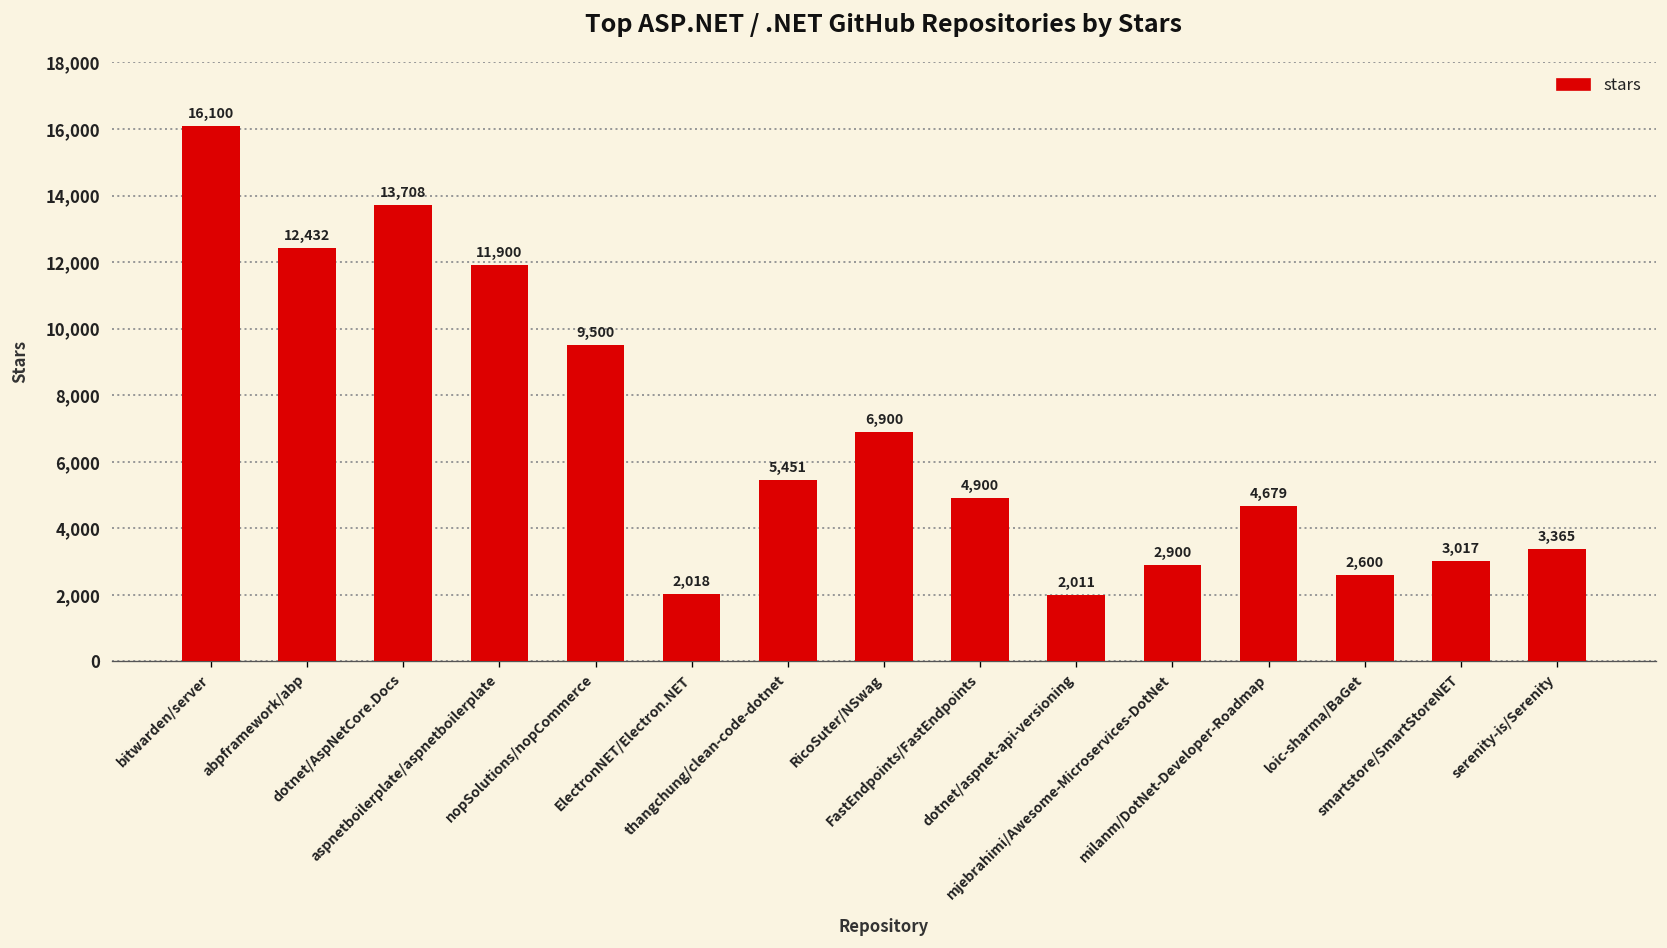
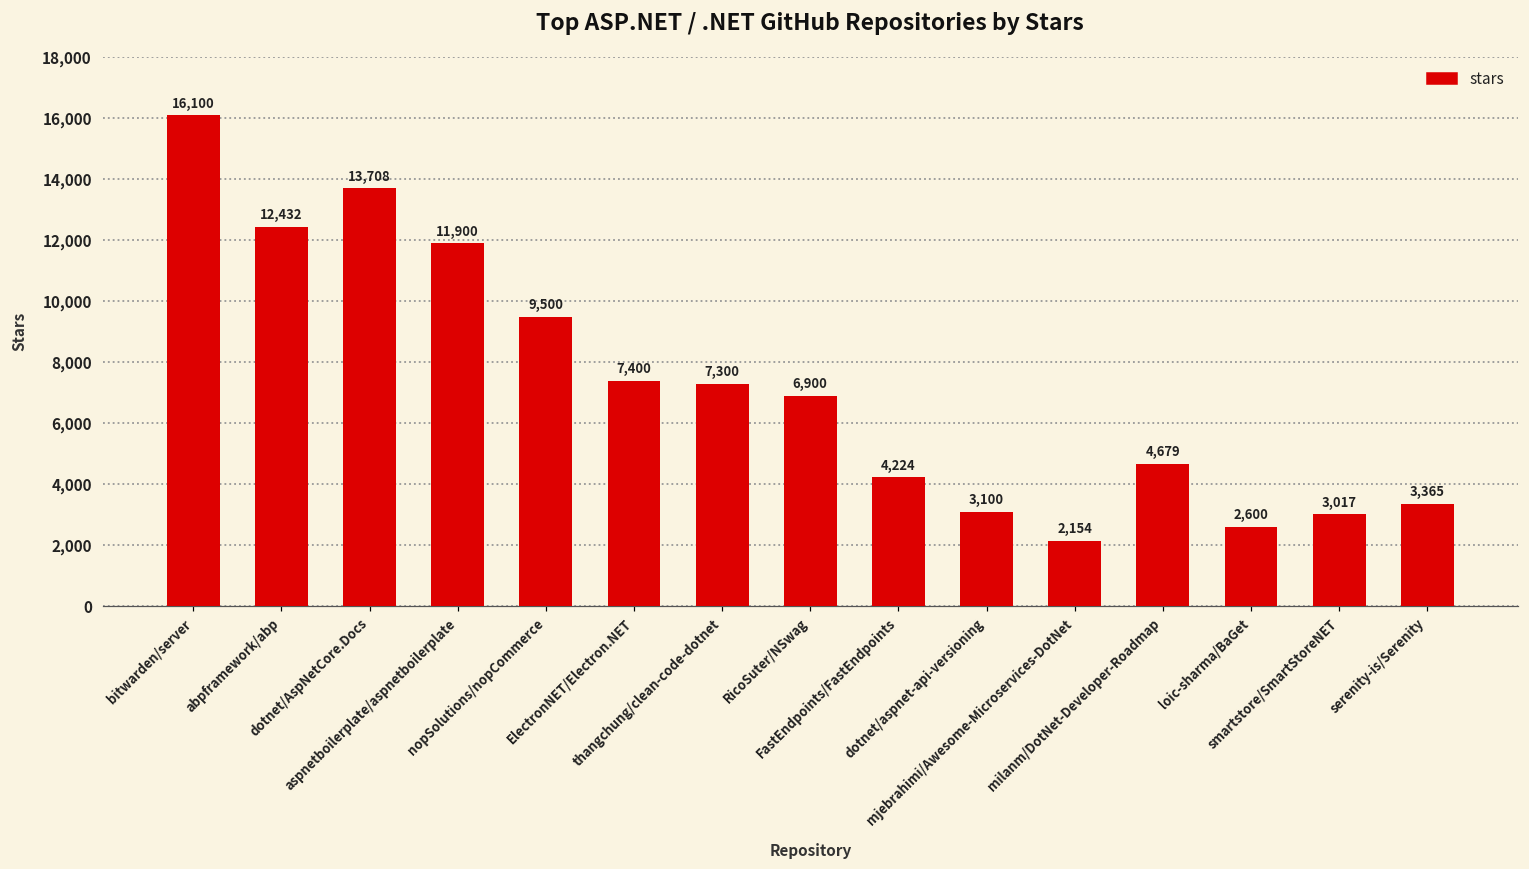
ElectronNET/Electron.NET: 2,018 -> 7,400
thangchung/clean-code-dotnet: 5,451 -> 7,300
FastEndpoints/FastEndpoints: 4,900 -> 4,224
dotnet/aspnet-api-versioning: 2,011 -> 3,100
mjebrahimi/Awesome-Microservices-DotNet: 2,900 -> 2,154
